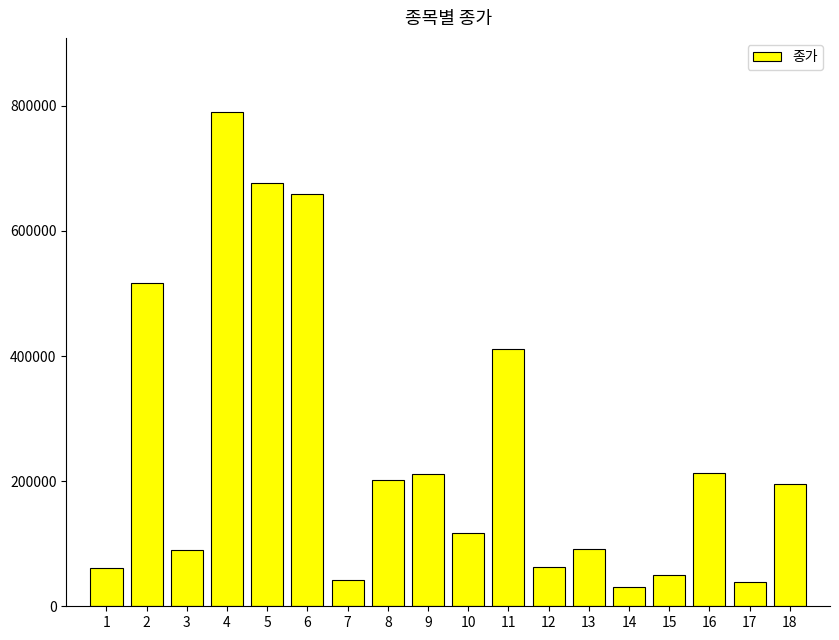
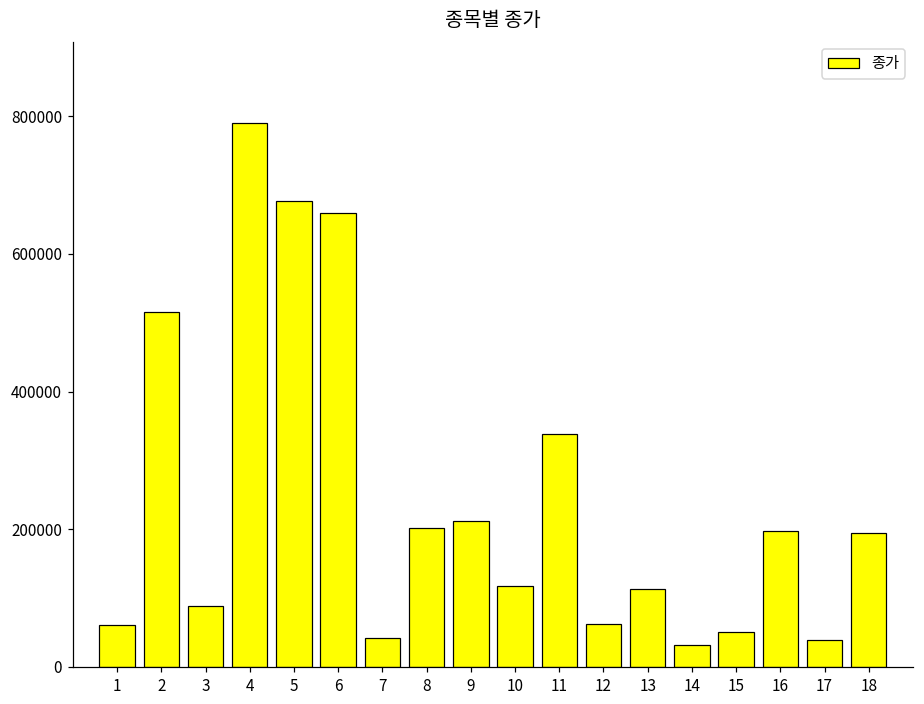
11: 410000 -> 340000
13: 90000 -> 110000
16: 210000 -> 200000
